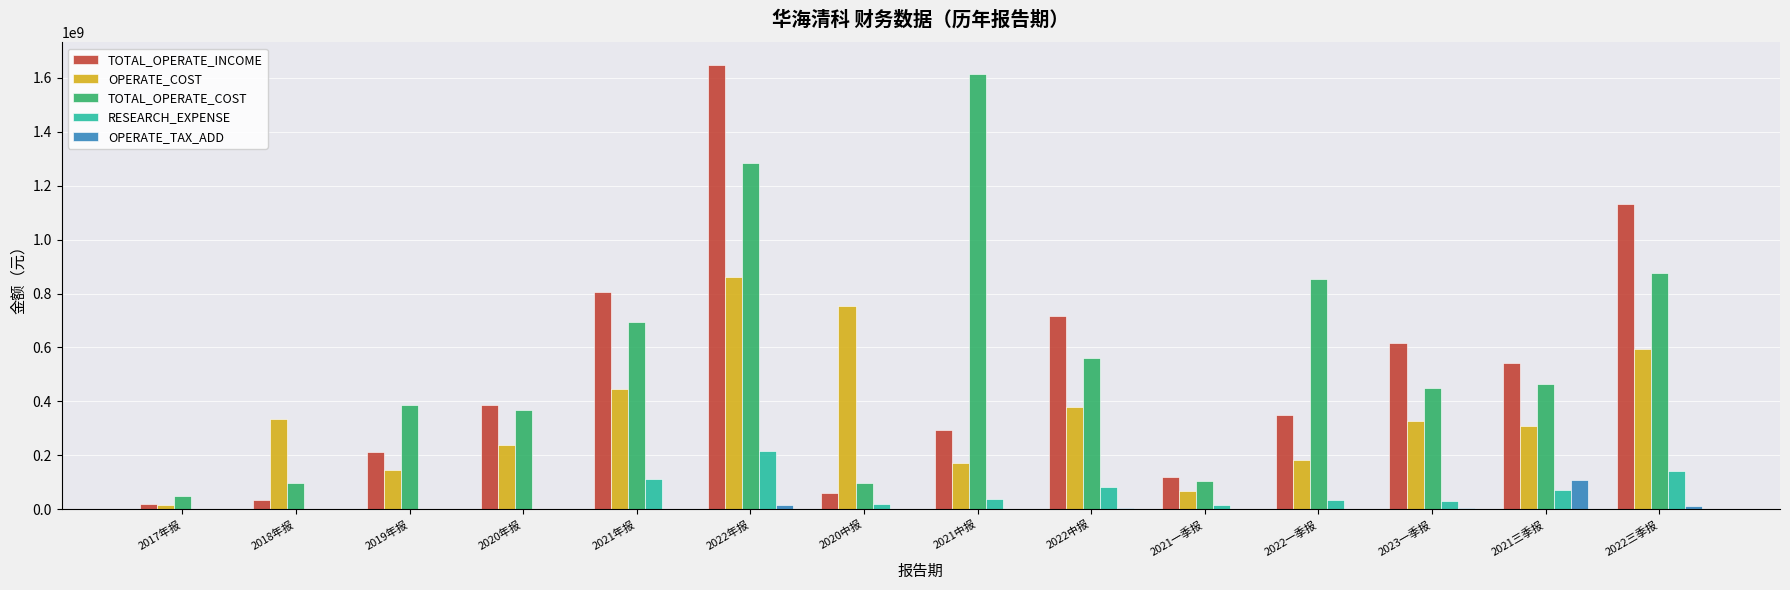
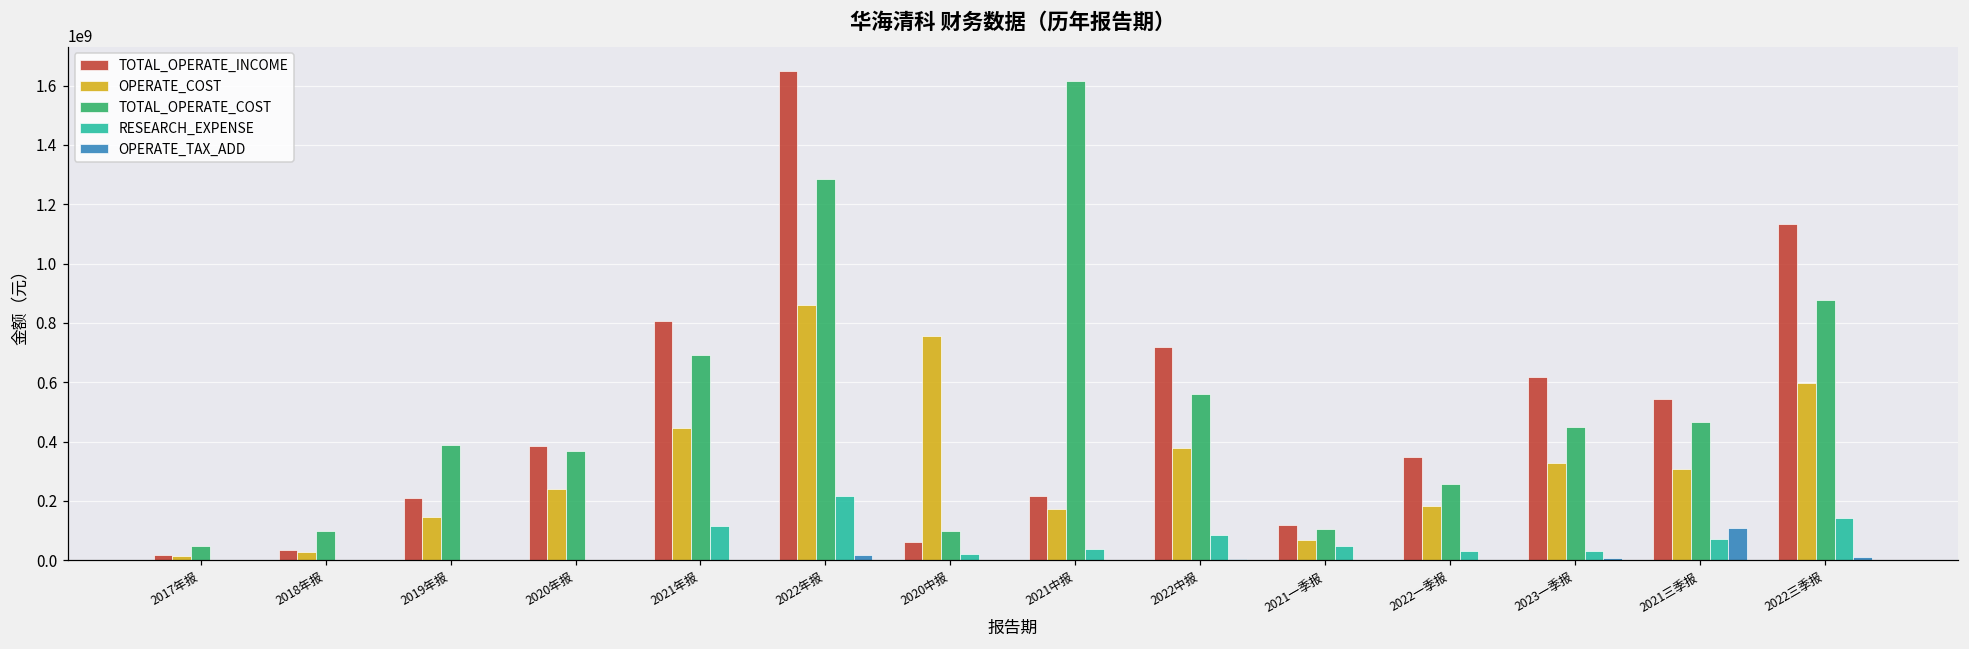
OPERATE_COST, 2018年报: 340000000 -> 30000000
TOTAL_OPERATE_INCOME, 2021中报: 290000000 -> 220000000
RESEARCH_EXPENSE, 2021一季报: 20000000 -> 50000000
TOTAL_OPERATE_COST, 2022一季报: 860000000 -> 260000000
